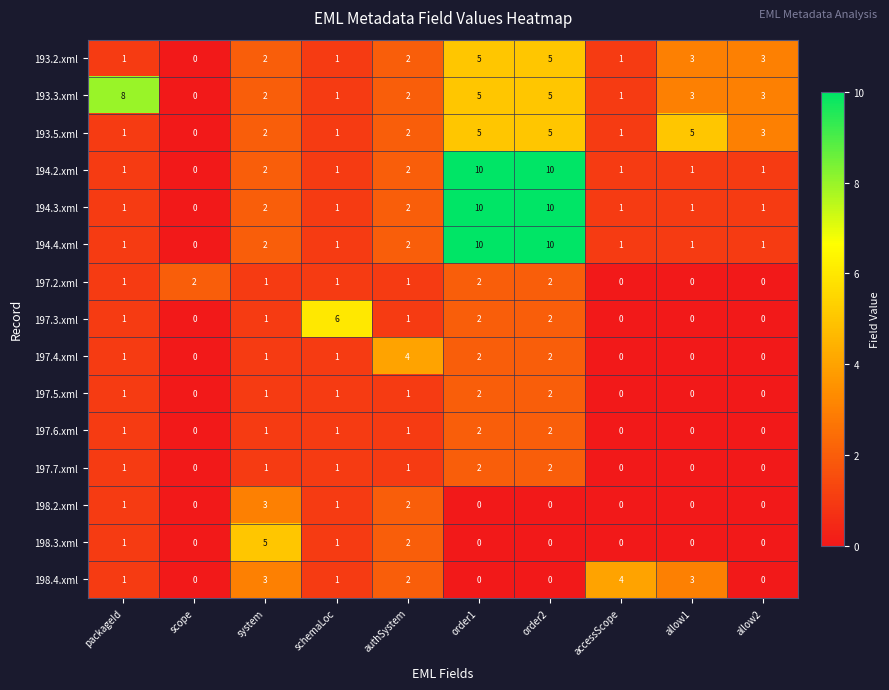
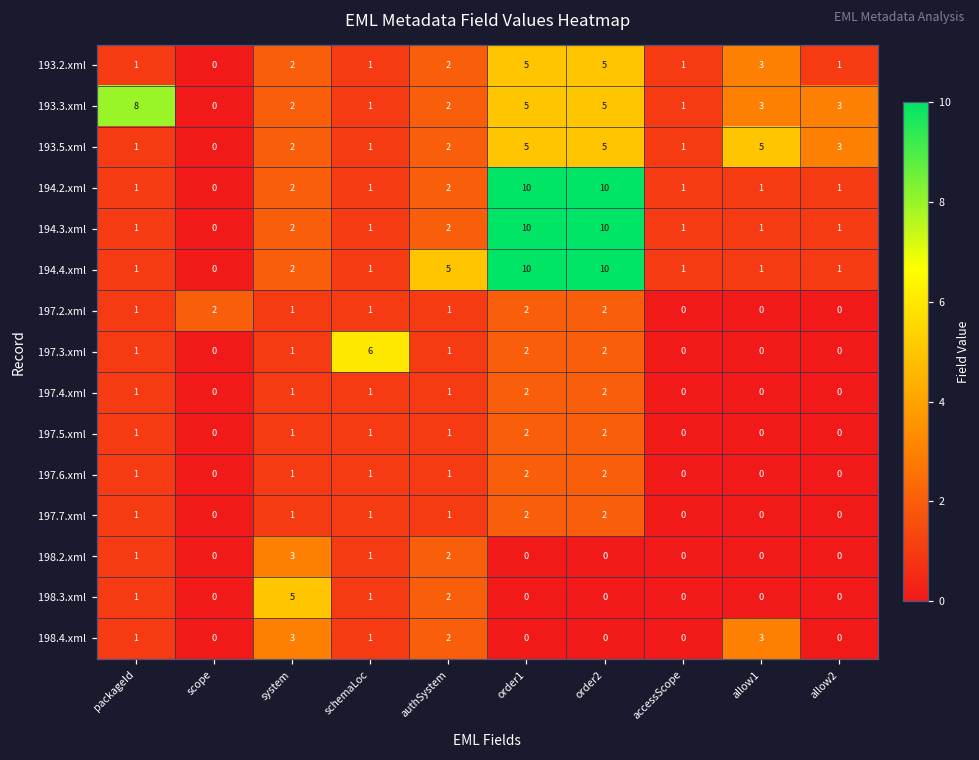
193.2.xml, allow2: 3 -> 1
194.4.xml, authSystem: 2 -> 5
197.4.xml, authSystem: 4 -> 1
198.4.xml, accessScope: 4 -> 0
